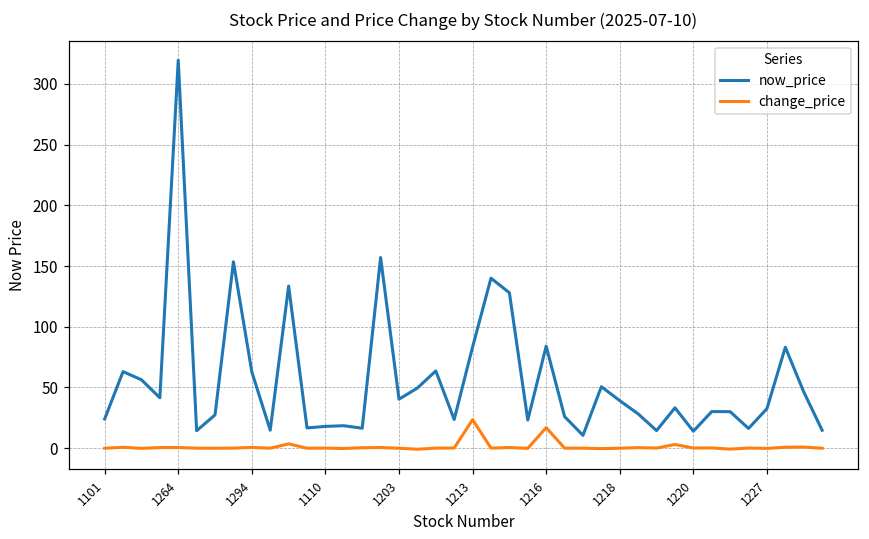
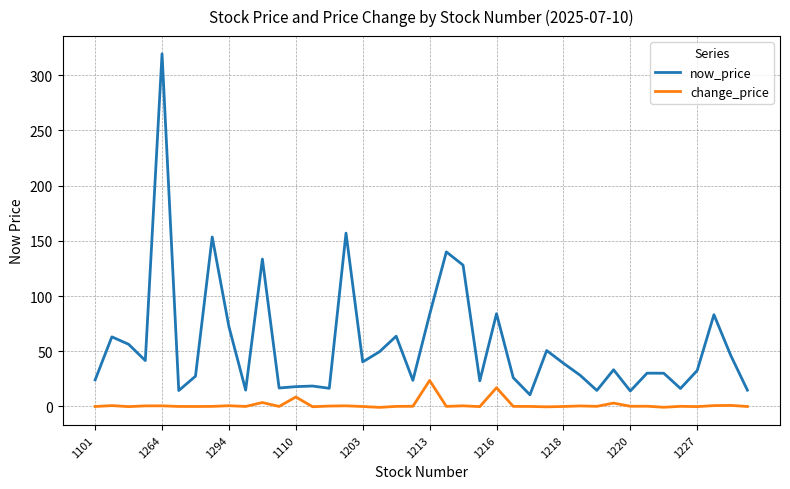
now_price, 1294: 63 -> 72
change_price, 1110: 0 -> 9
